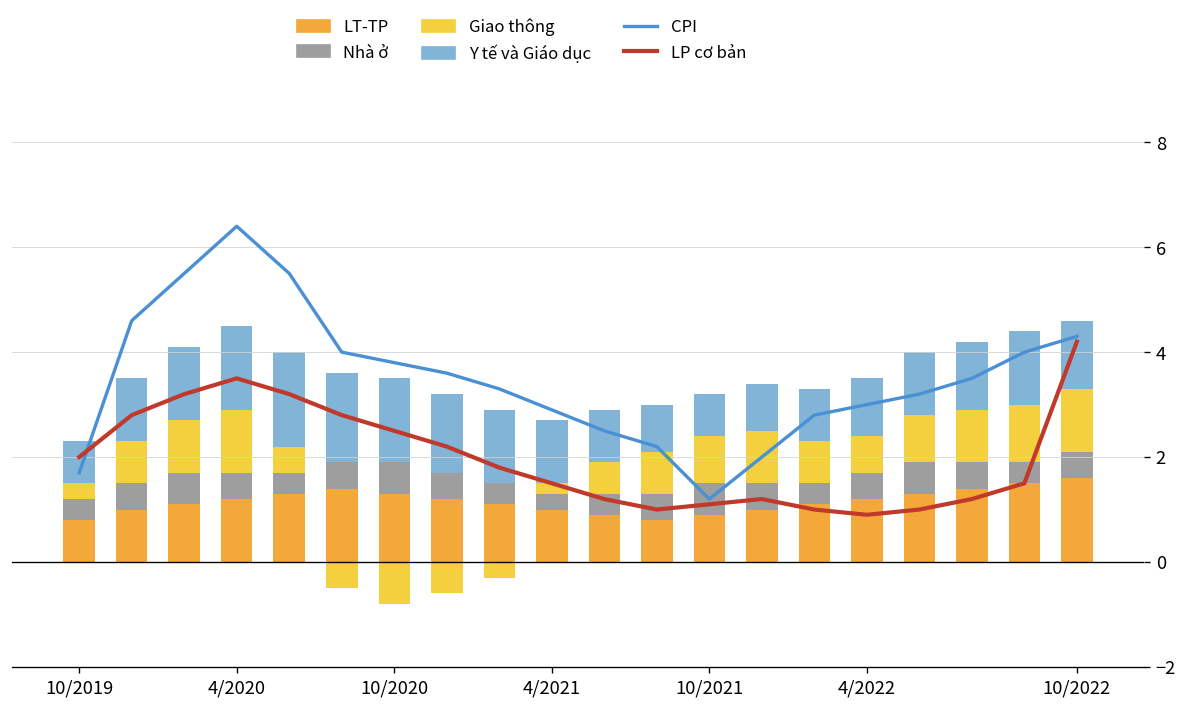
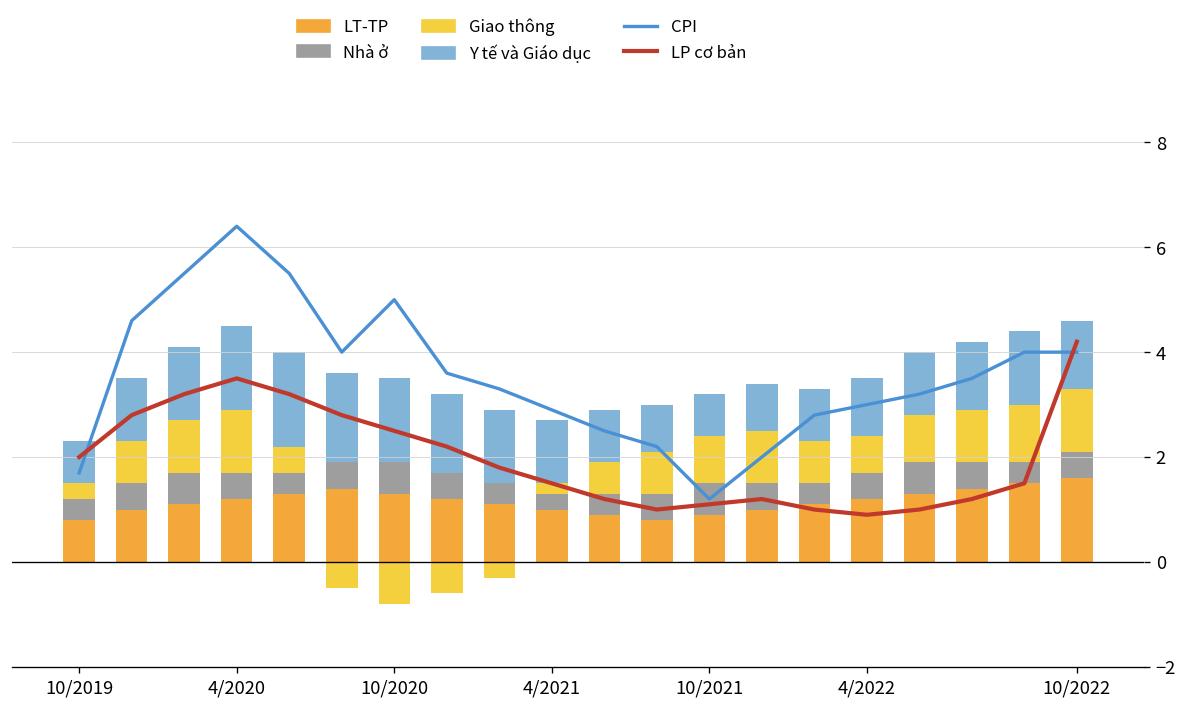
CPI, 10/2020: 3.8 -> 5.0
CPI, 10/2022: 4.3 -> 4.0
